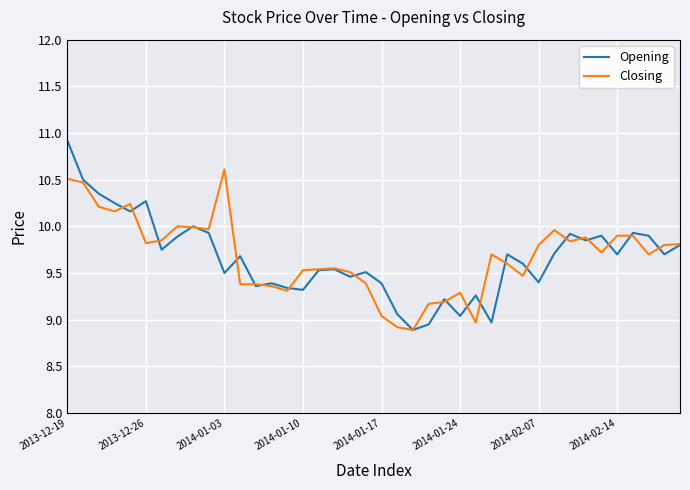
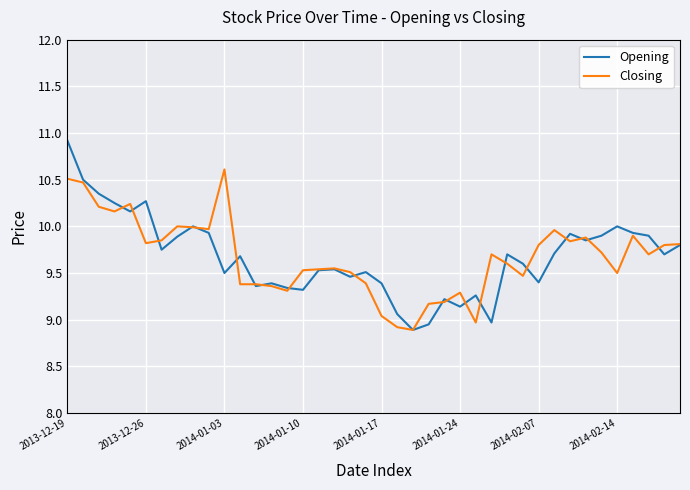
Opening, 2014-01-24: 9.0 -> 9.1
Opening, 2014-02-14: 9.7 -> 10.0
Closing, 2014-02-14: 9.9 -> 9.5
